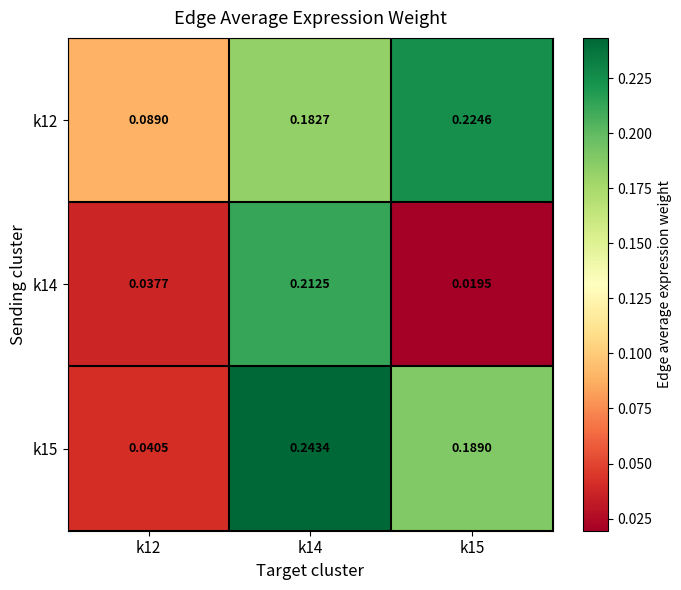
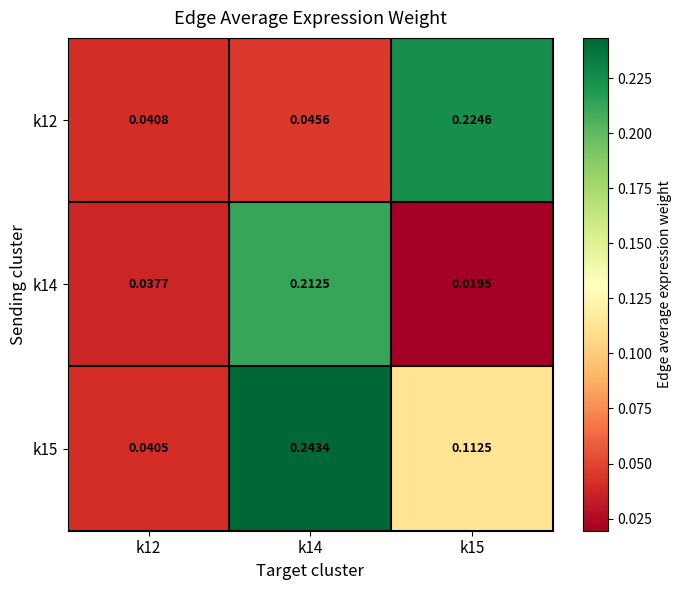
k12, k12: 0.0890 -> 0.0408
k12, k14: 0.1827 -> 0.0456
k15, k15: 0.1890 -> 0.1125
